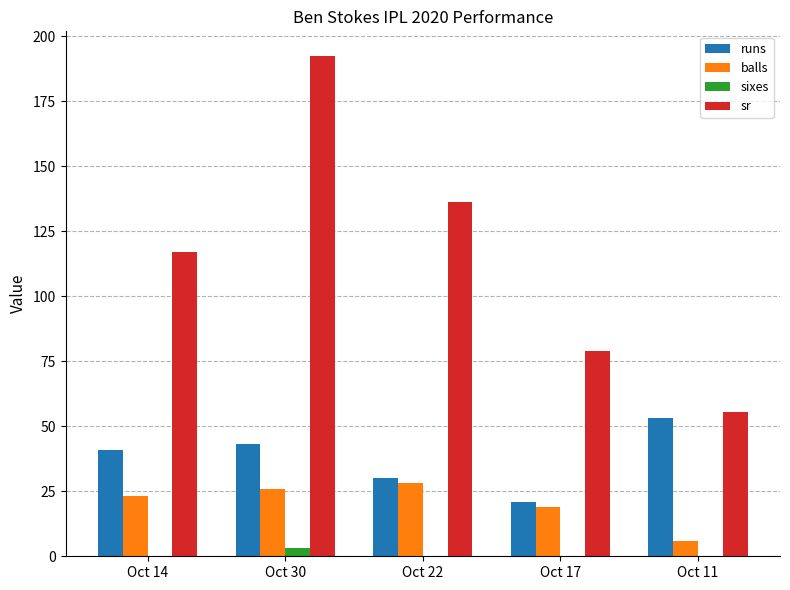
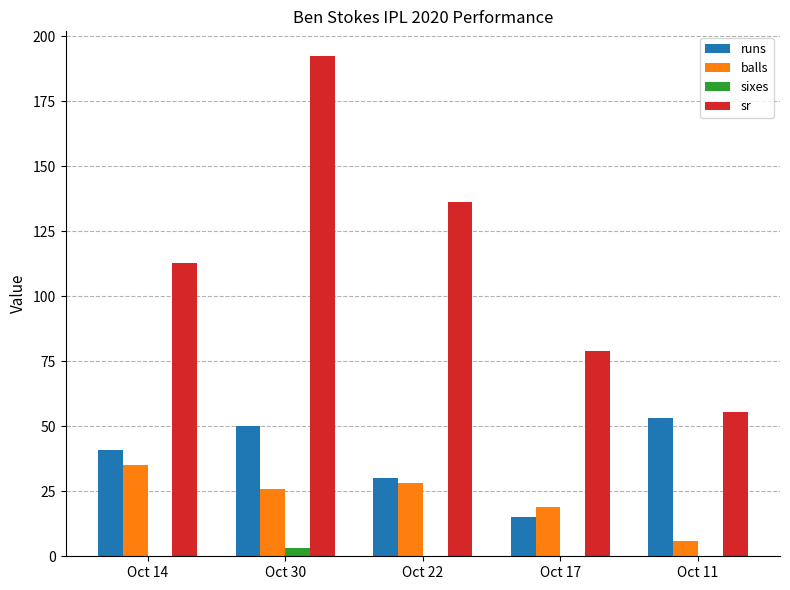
balls, Oct 14: 23 -> 35
sr, Oct 14: 117 -> 113
runs, Oct 30: 43 -> 50
runs, Oct 17: 21 -> 15
